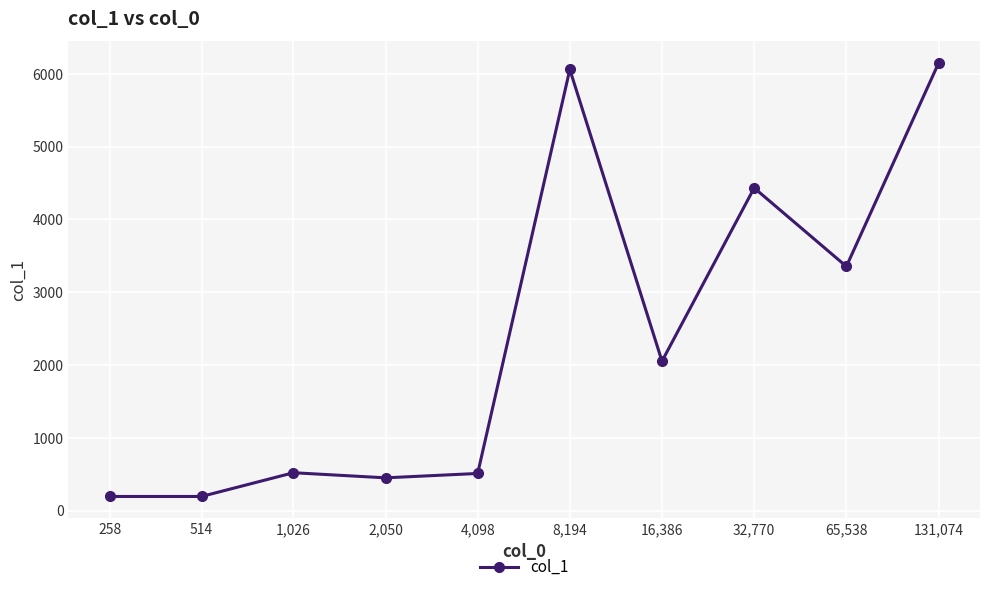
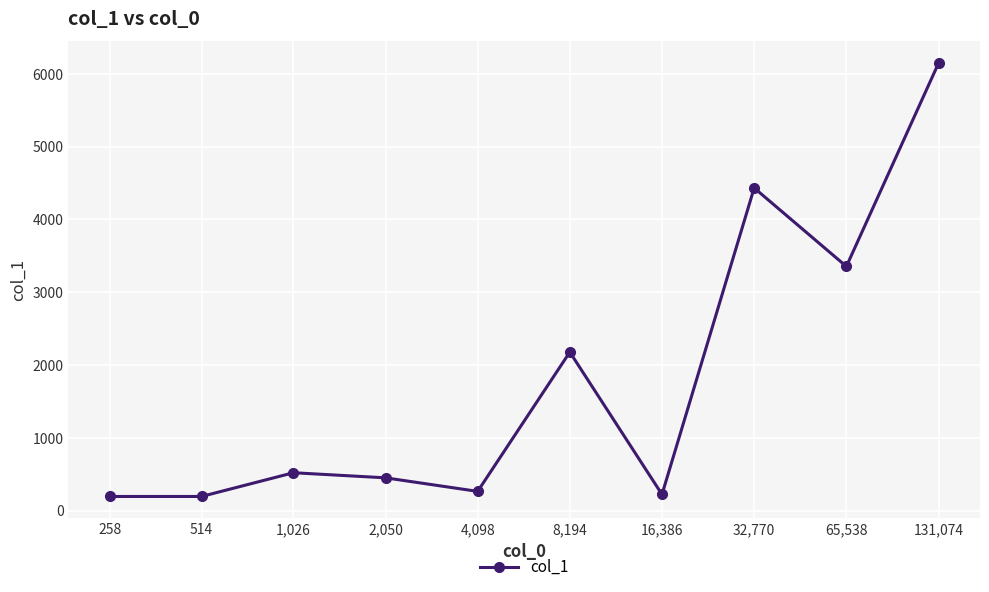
4,098: 500 -> 300
8,194: 6100 -> 2200
16,386: 2100 -> 200
